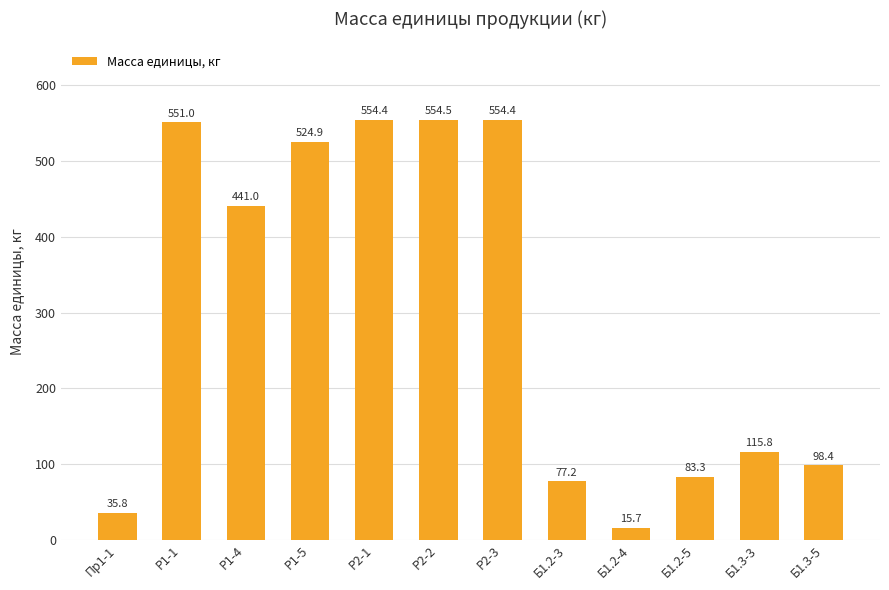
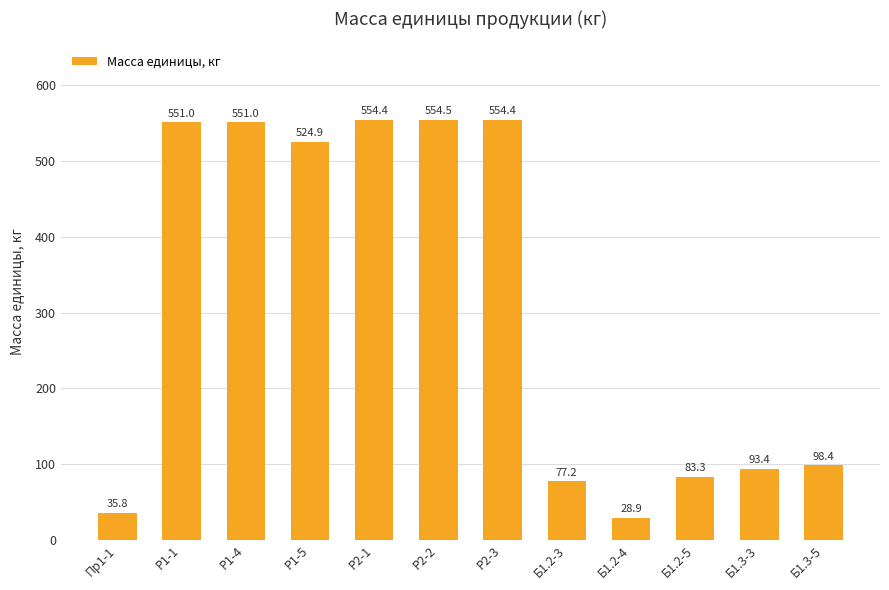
Р1-4: 441.0 -> 551.0
Б1.2-4: 15.7 -> 28.9
Б1.3-3: 115.8 -> 93.4
